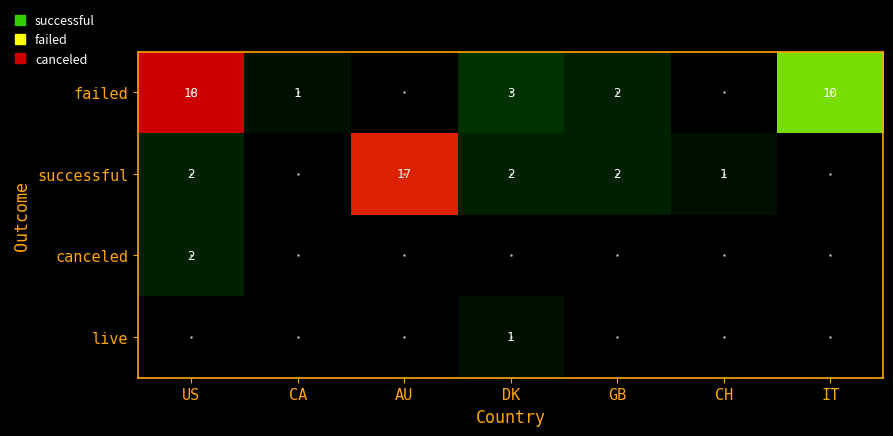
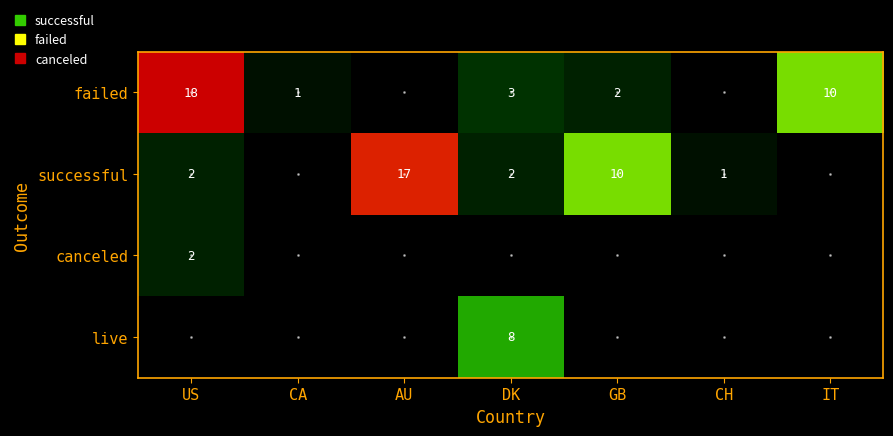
successful, GB: 2 -> 10
live, DK: 1 -> 8
